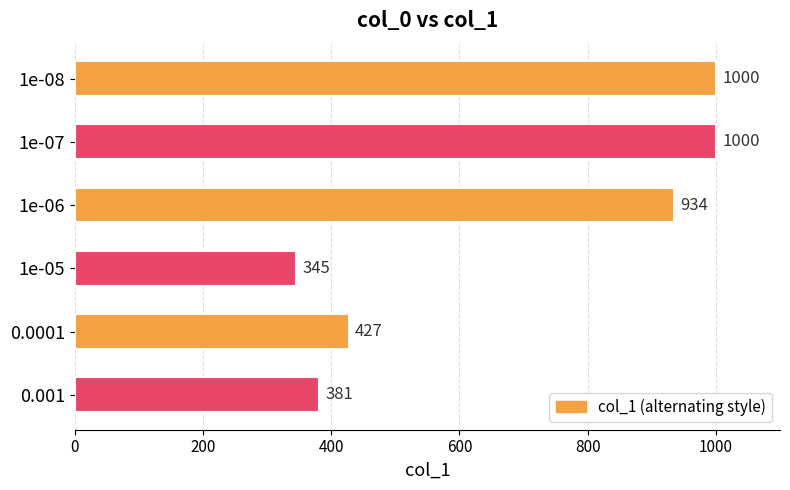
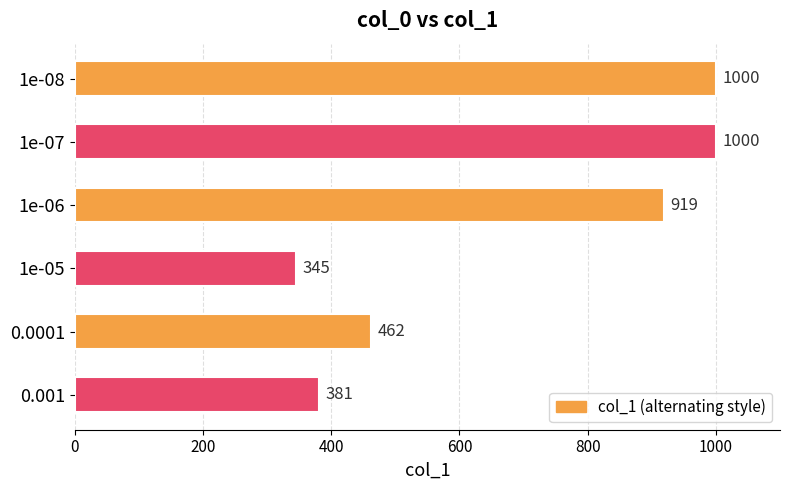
1e-06: 934 -> 919
0.0001: 427 -> 462
